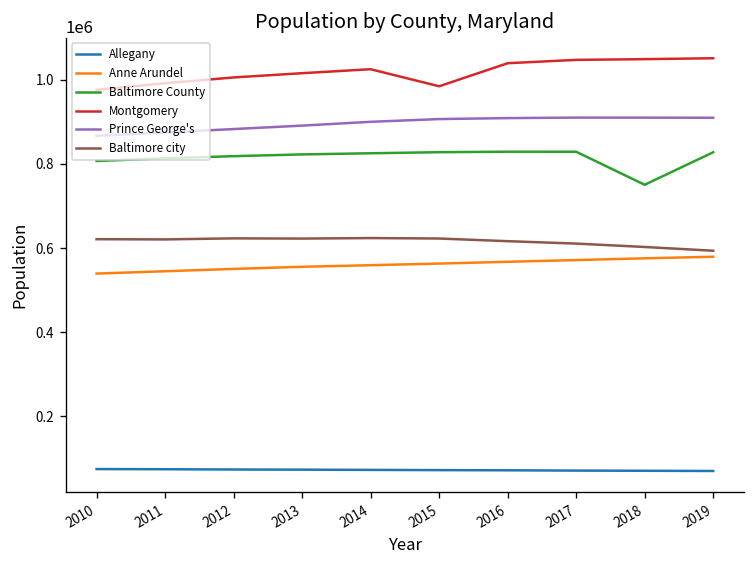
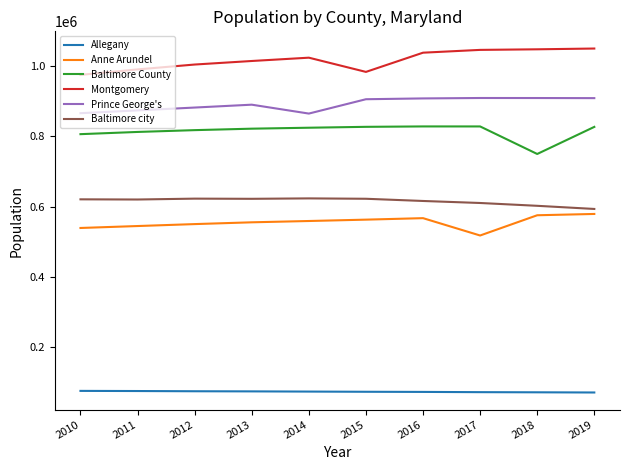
Prince George's, 2014: 900000 -> 870000
Anne Arundel, 2017: 570000 -> 520000
